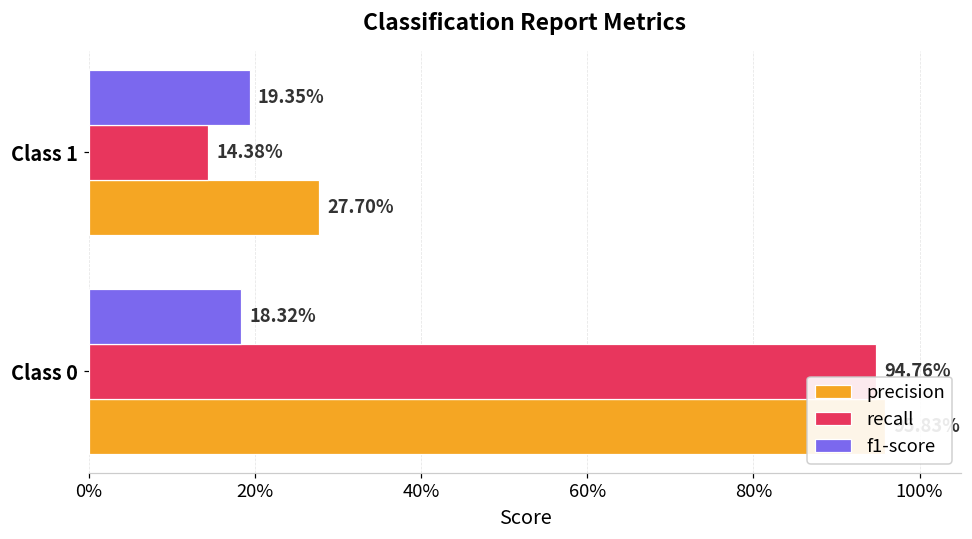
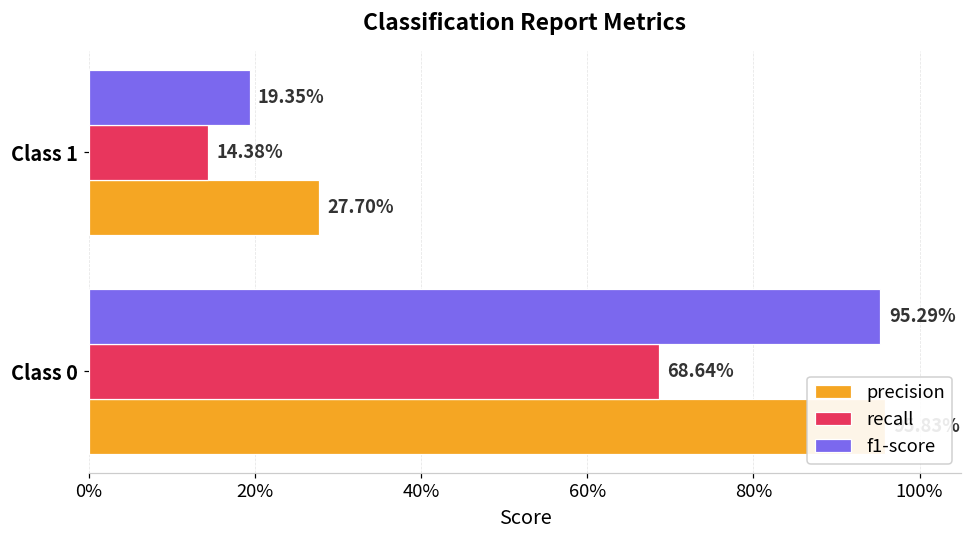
f1-score, Class 0: 18.32% -> 95.29%
recall, Class 0: 95% -> 69%
